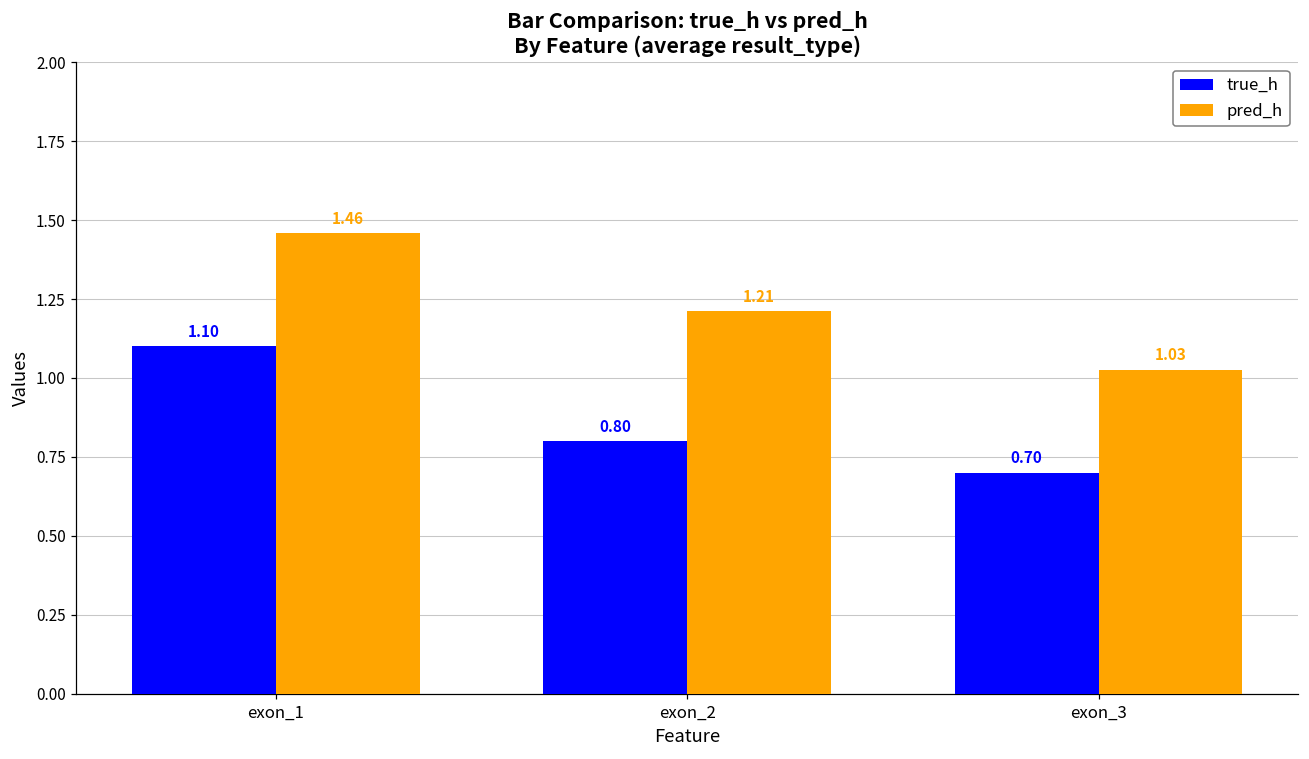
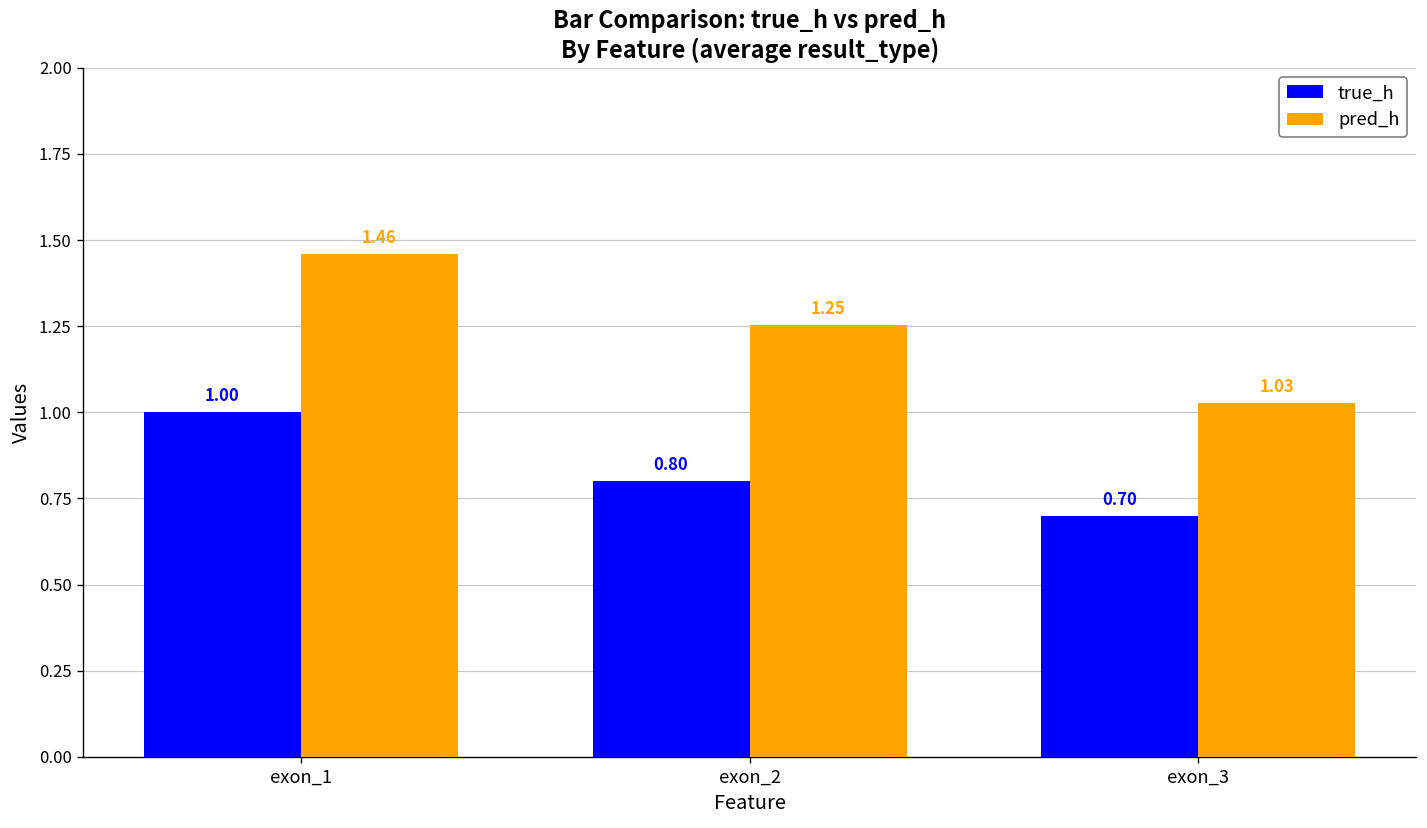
true_h, exon_1: 1.10 -> 1.00
pred_h, exon_2: 1.21 -> 1.25
